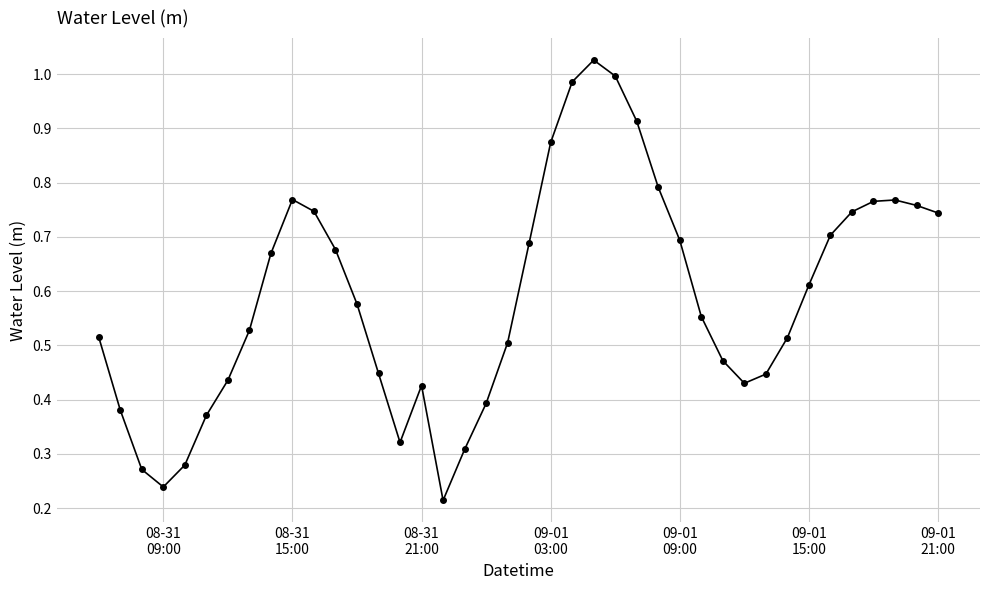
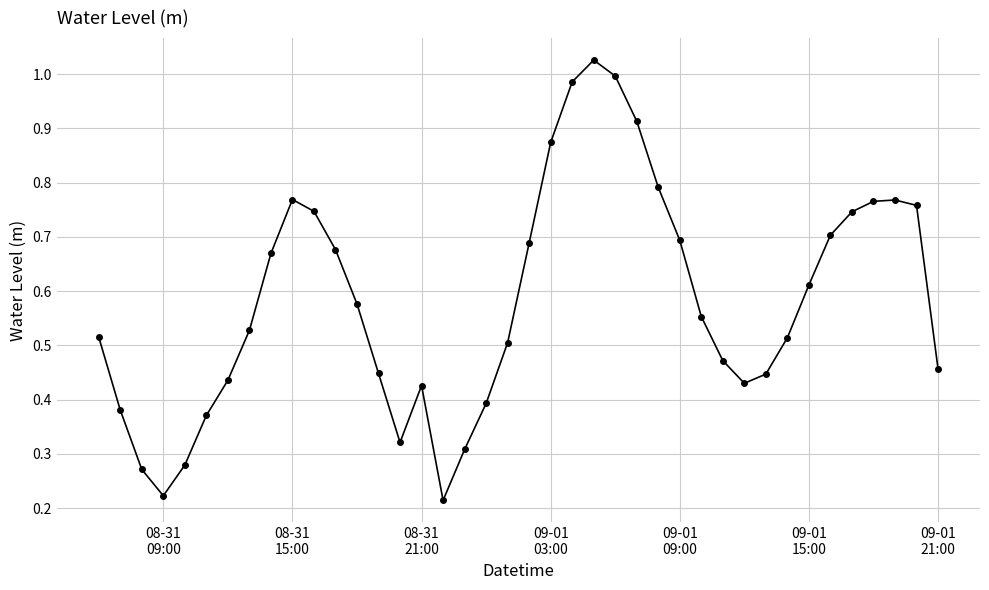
08-31 09:00: 0.24 -> 0.22
09-01 21:00: 0.74 -> 0.46
